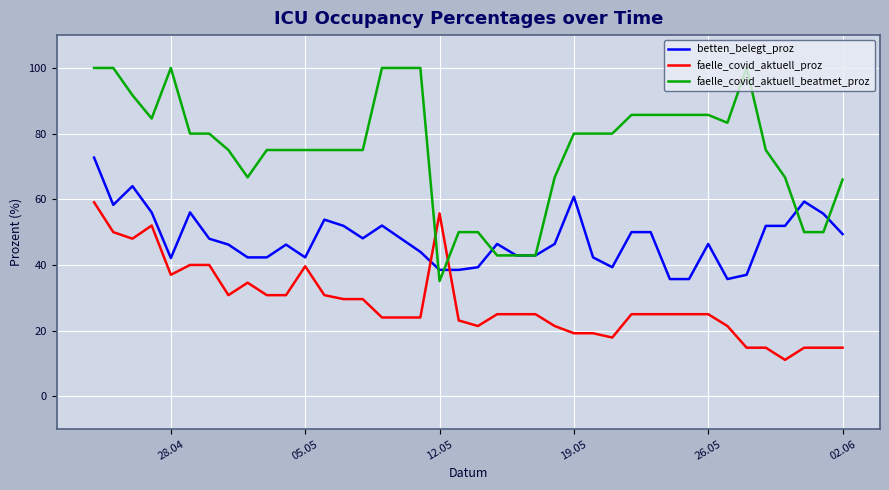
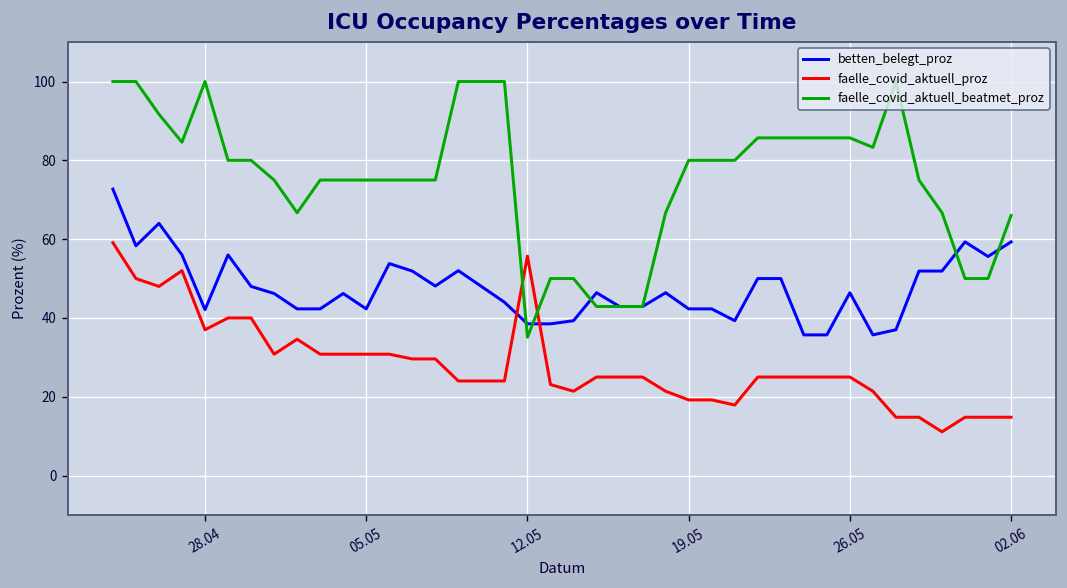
faelle_covid_aktuell_proz, 05.05: 40 -> 31
betten_belegt_proz, 19.05: 61 -> 42
betten_belegt_proz, 02.06: 49 -> 59
